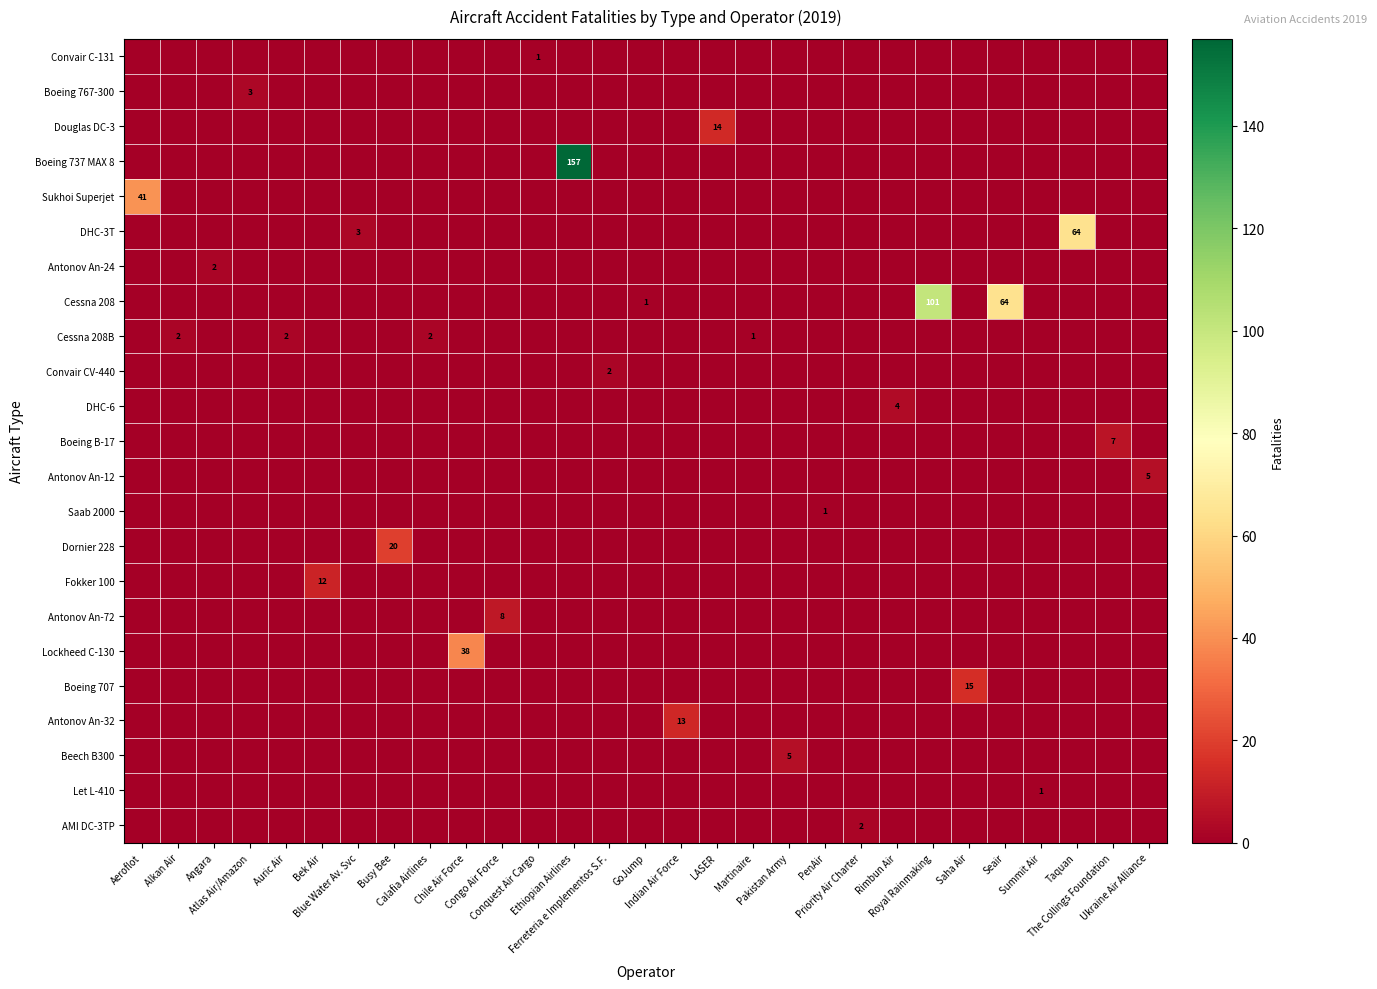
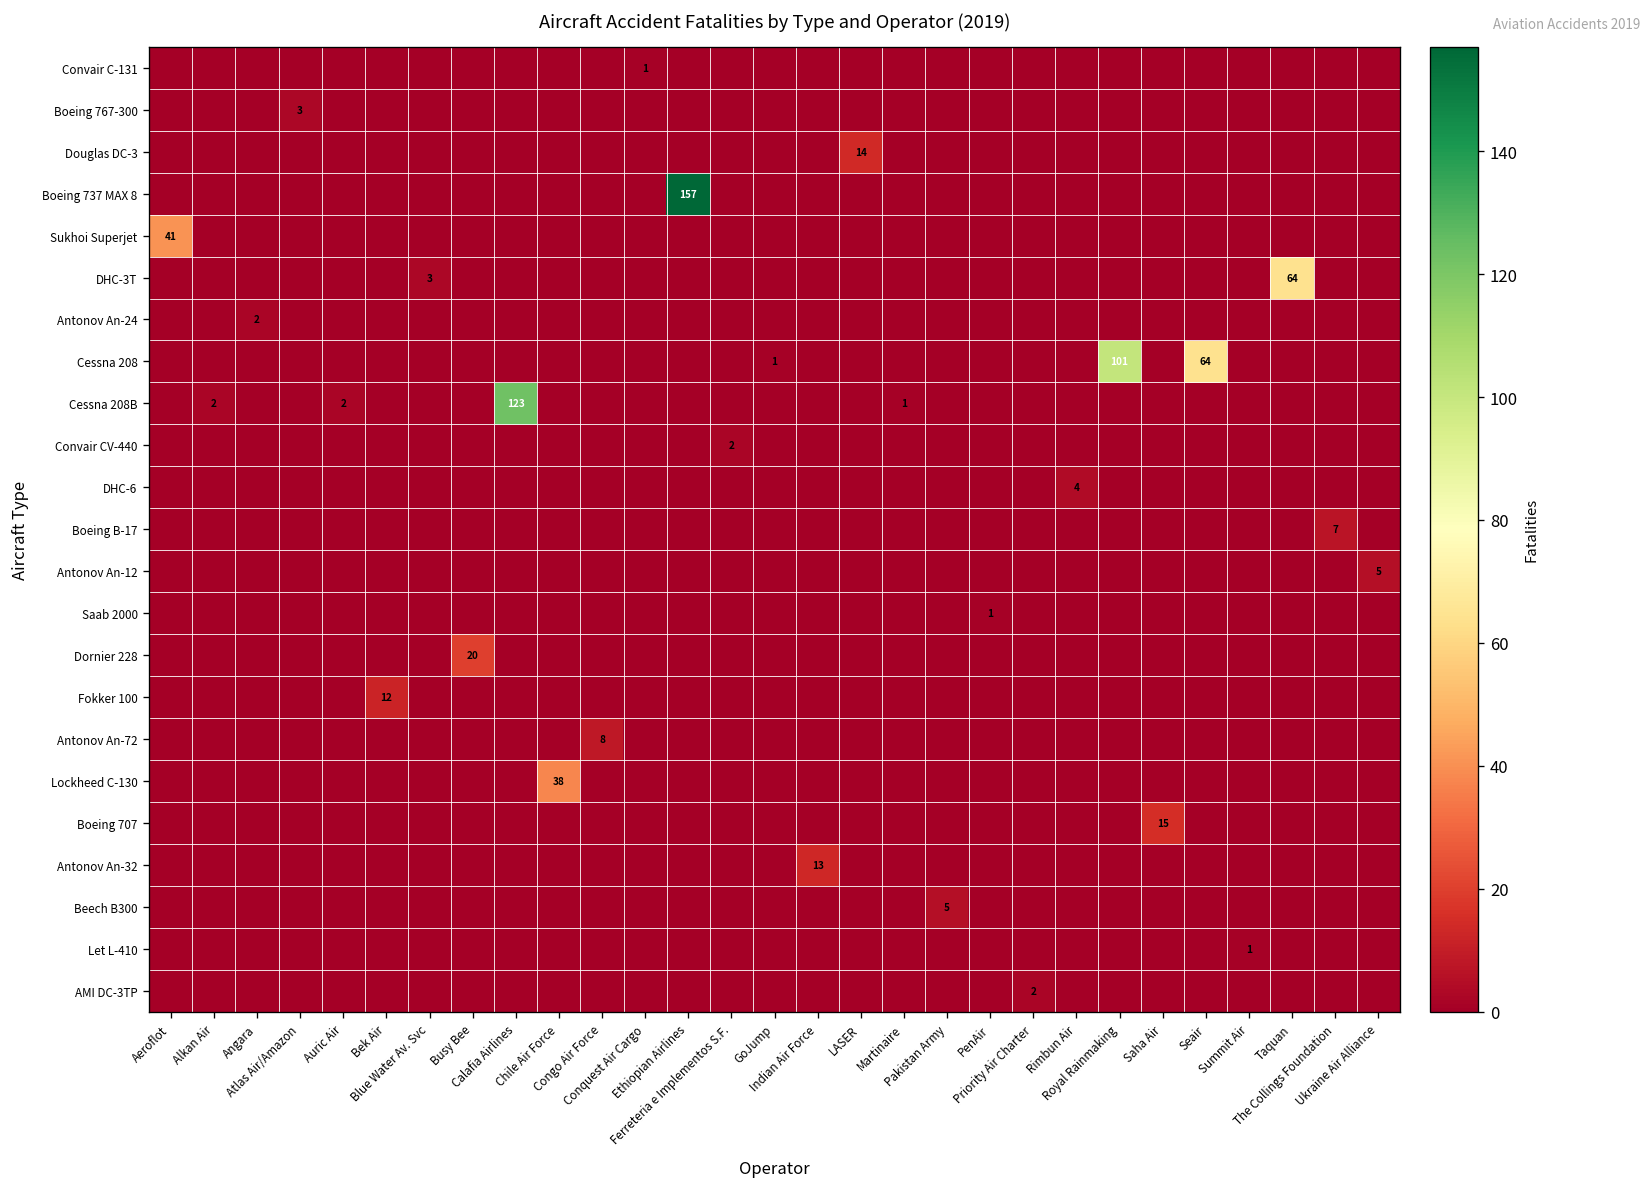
Cessna 208B, Calafia Airlines: 2 -> 123
